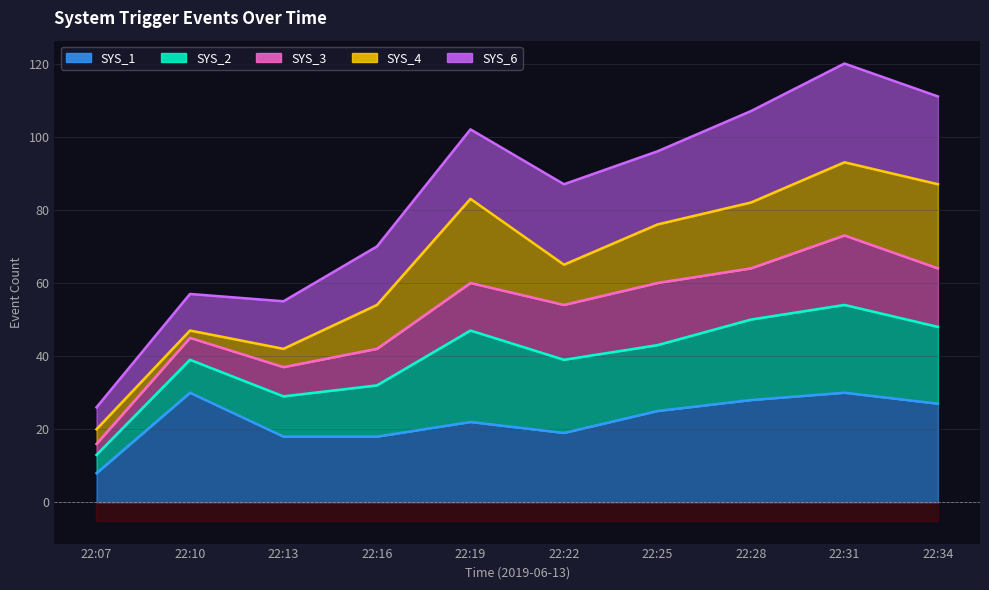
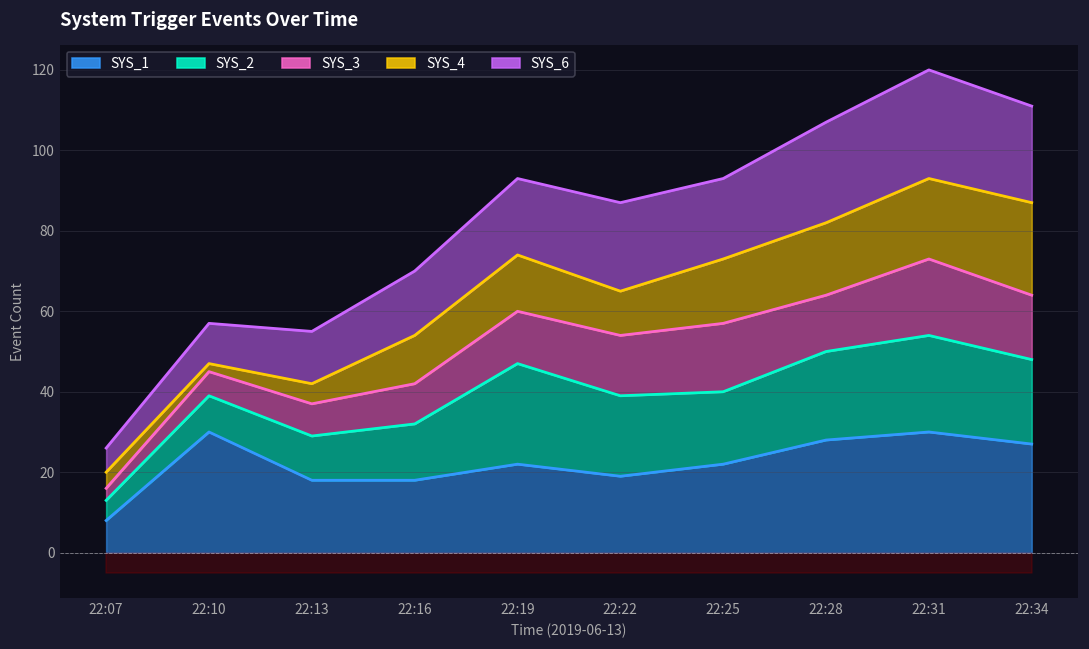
SYS_4, 22:19: 23 -> 14
SYS_1, 22:25: 25 -> 22
